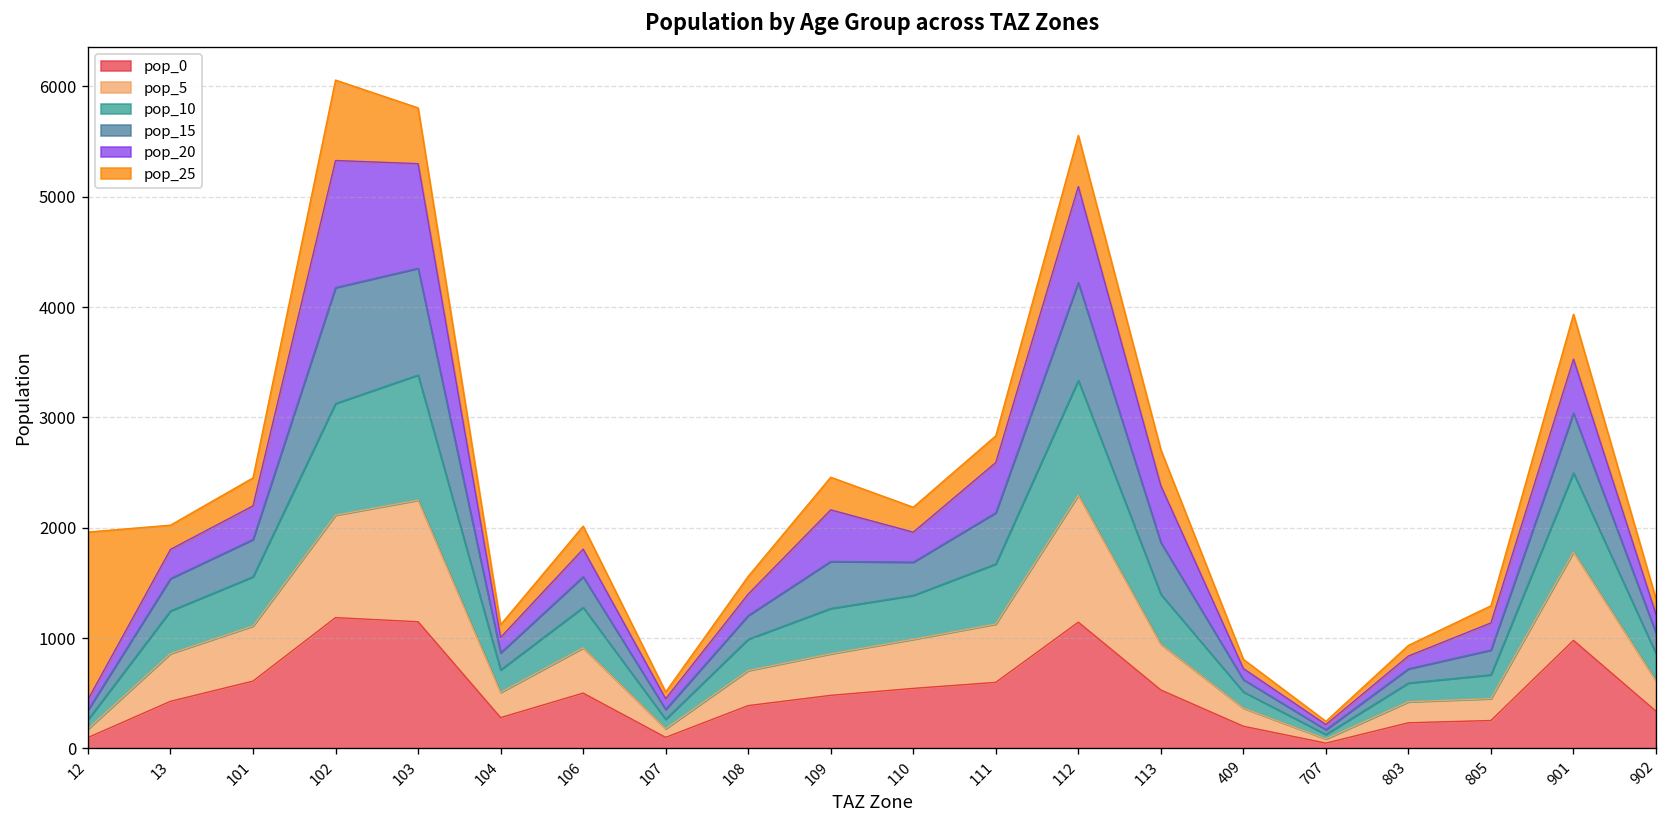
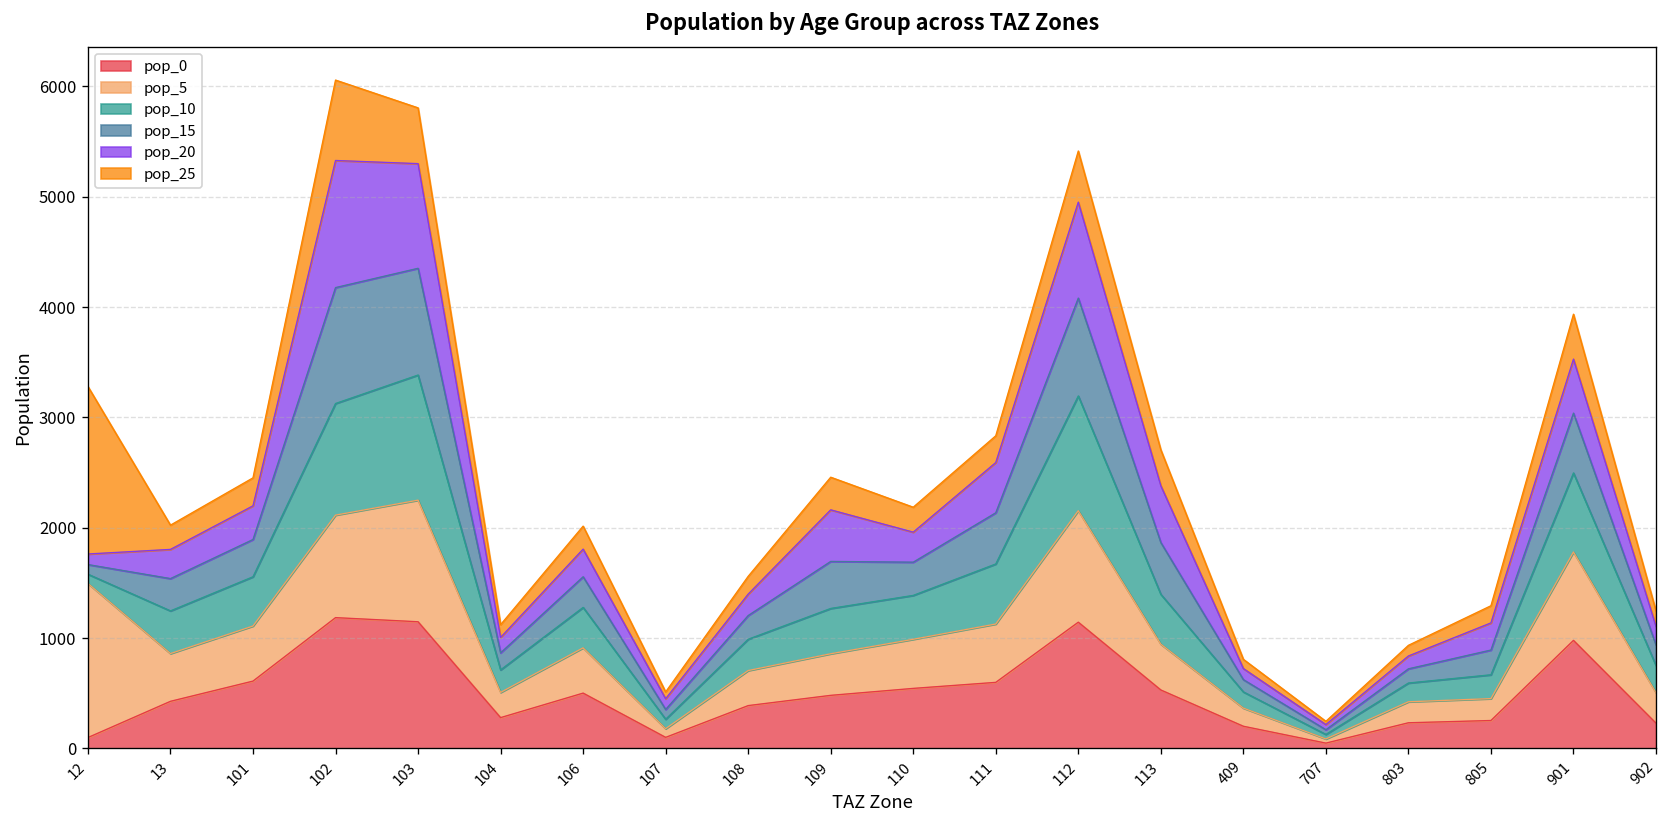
pop_5, 12: 100 -> 1400
pop_5, 112: 1200 -> 1000
pop_0, 902: 300 -> 200
